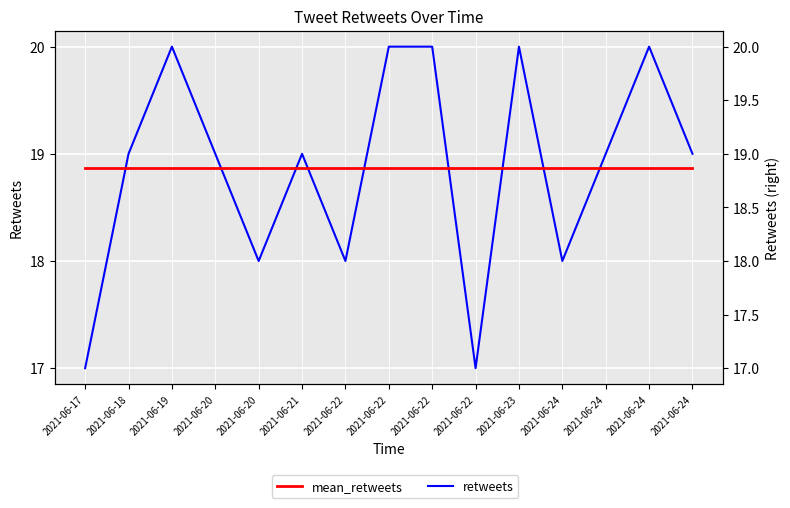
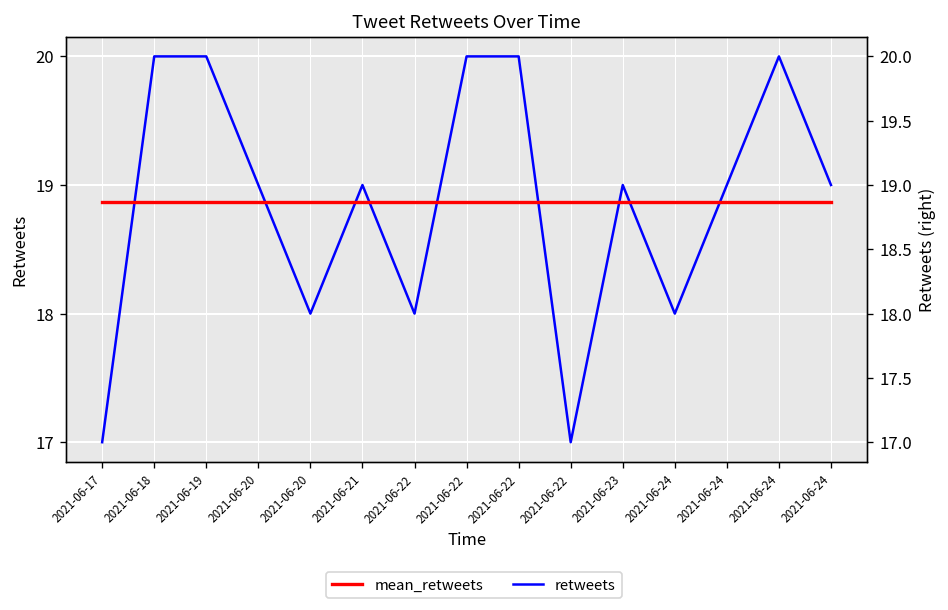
retweets, 2021-06-18: 19 -> 20
retweets, 2021-06-23: 20 -> 19
